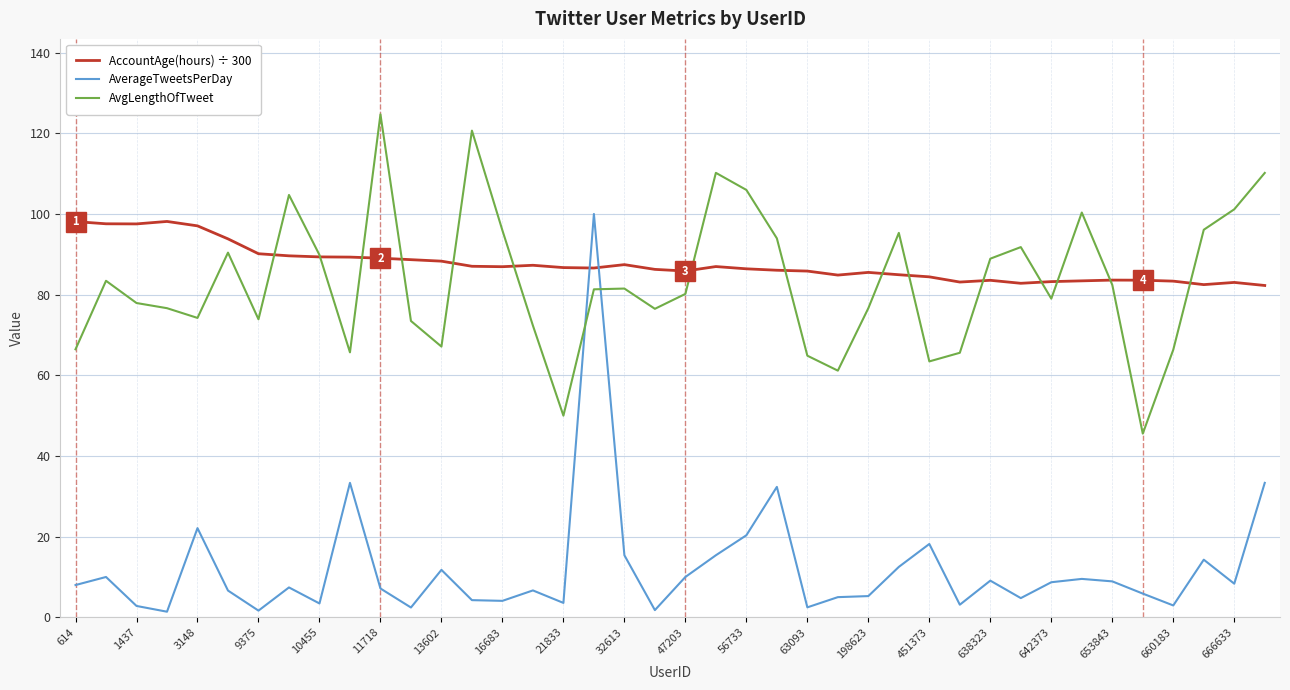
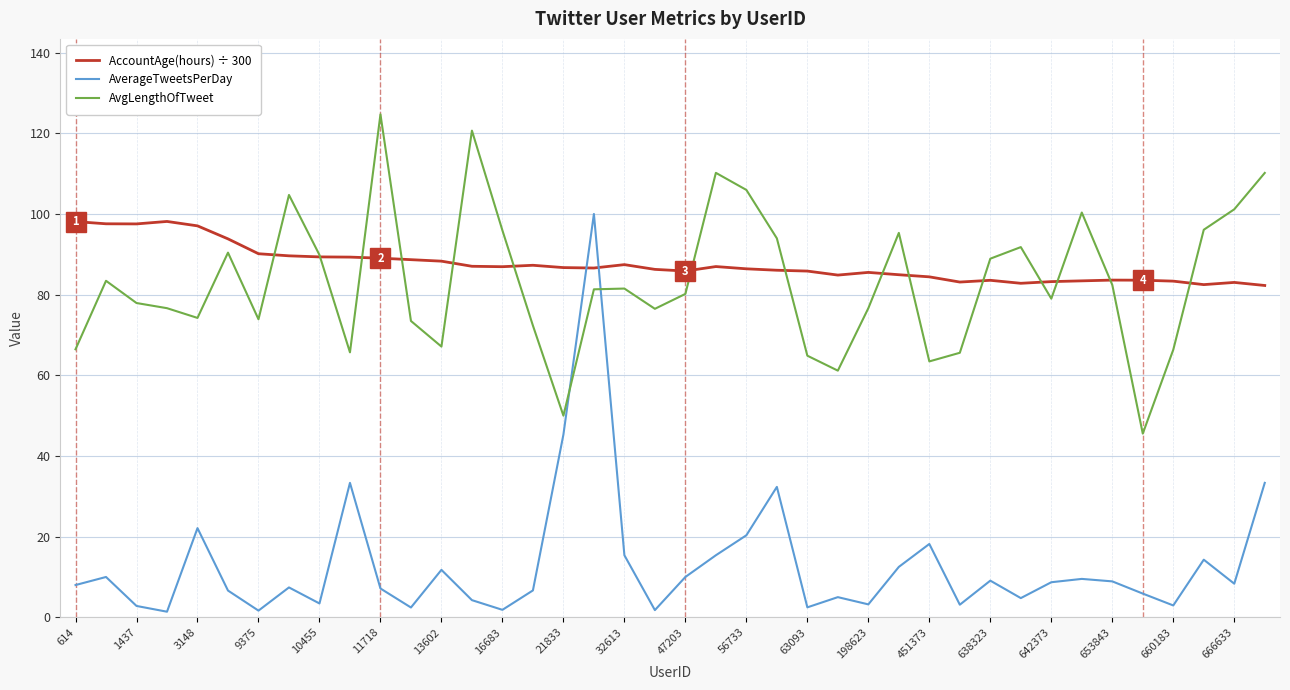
AverageTweetsPerDay, 16683: 4 -> 2
AverageTweetsPerDay, 21833: 4 -> 45
AverageTweetsPerDay, 198623: 5 -> 3
